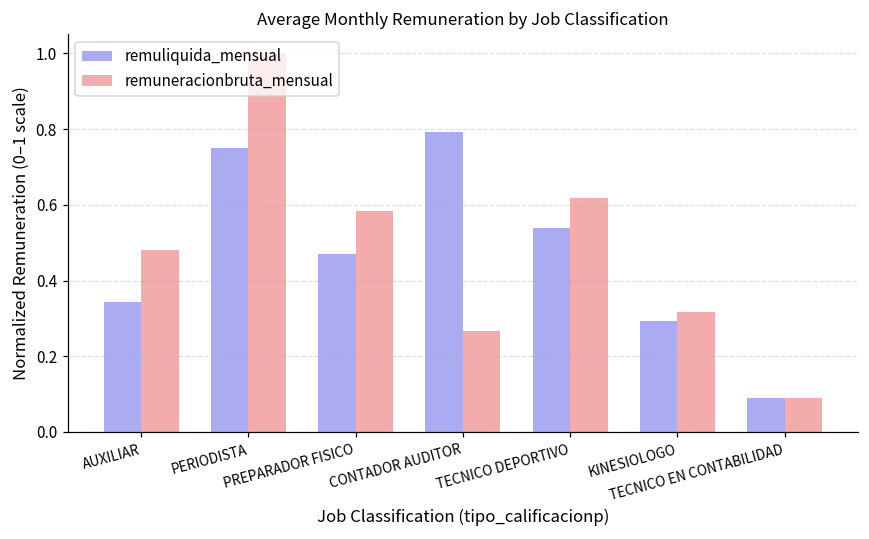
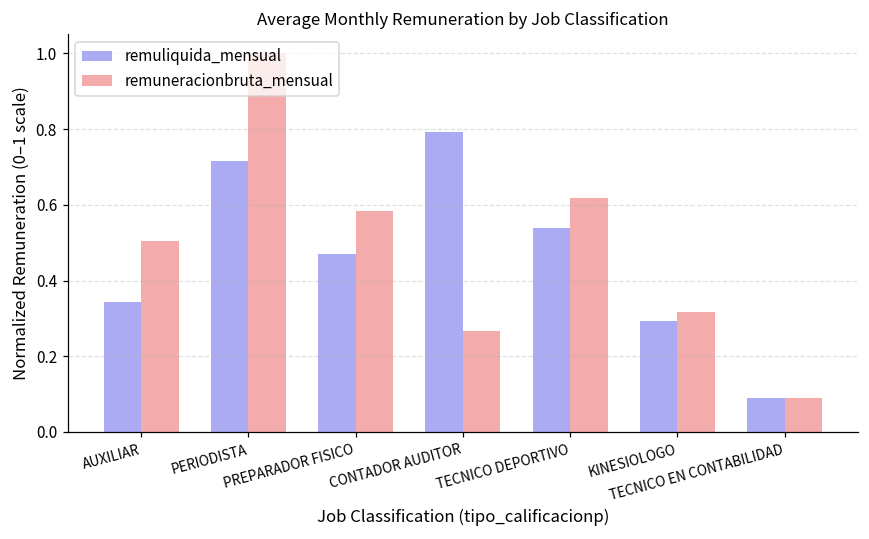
remuneracionbruta_mensual, AUXILIAR: 0.48 -> 0.51
remuliquida_mensual, PERIODISTA: 0.75 -> 0.72
